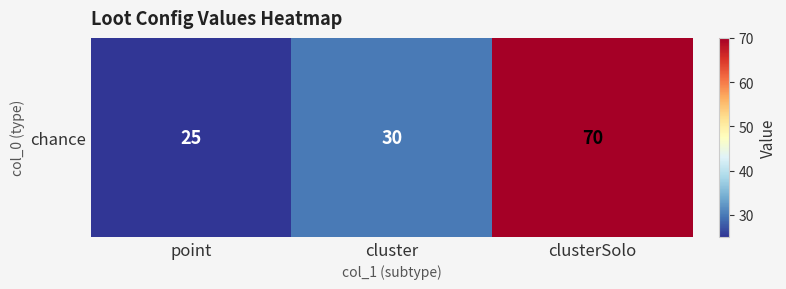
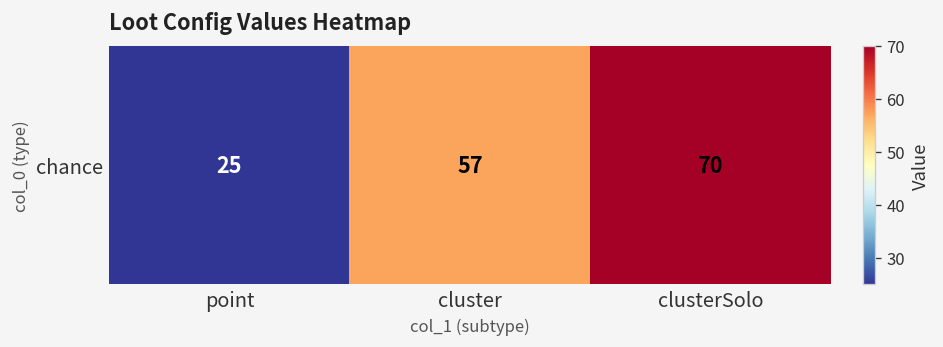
chance, cluster: 30 -> 57
